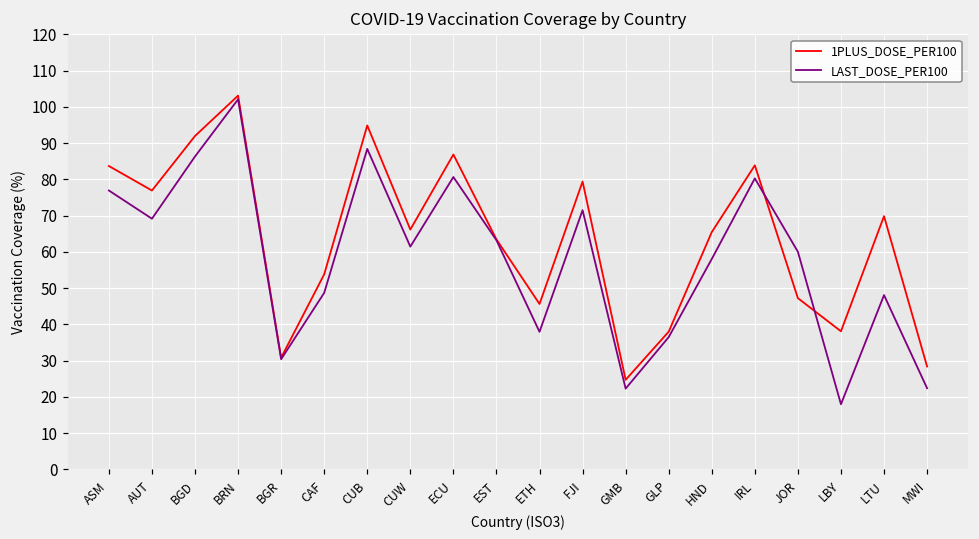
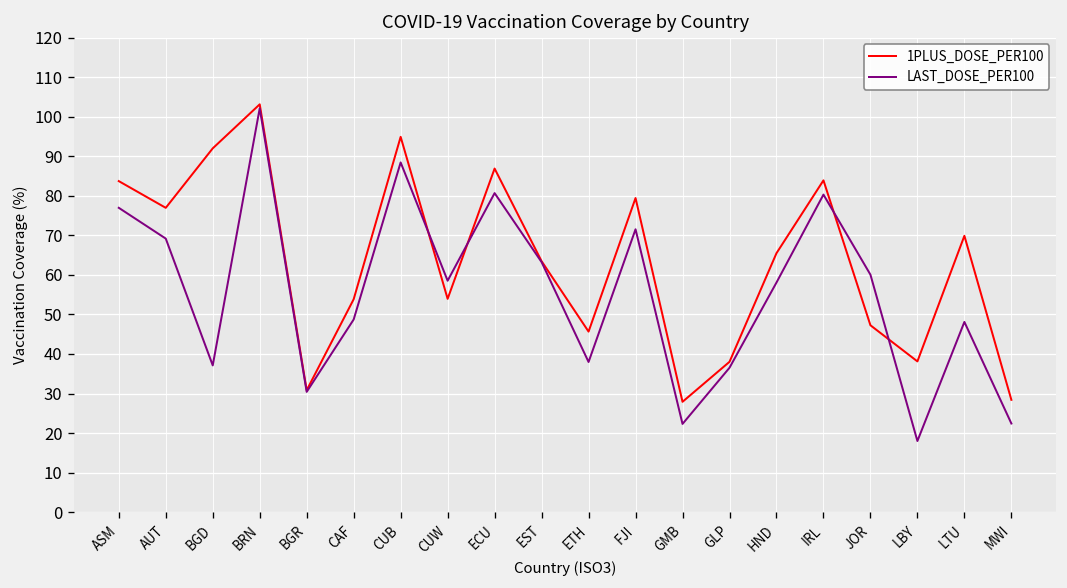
LAST_DOSE_PER100, BGD: 86 -> 37
1PLUS_DOSE_PER100, CUW: 66 -> 54
LAST_DOSE_PER100, CUW: 61 -> 59
1PLUS_DOSE_PER100, GMB: 25 -> 28
